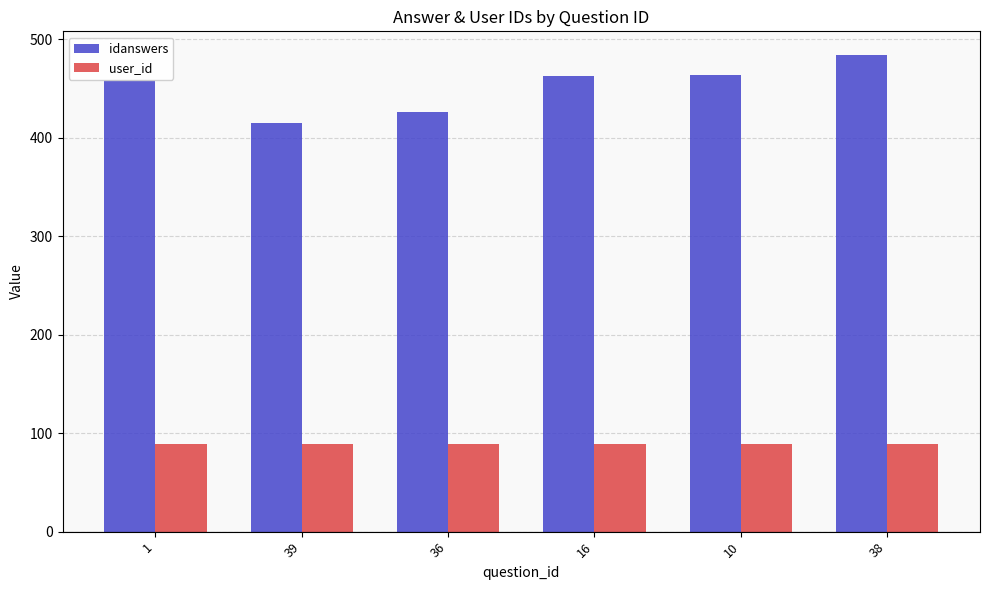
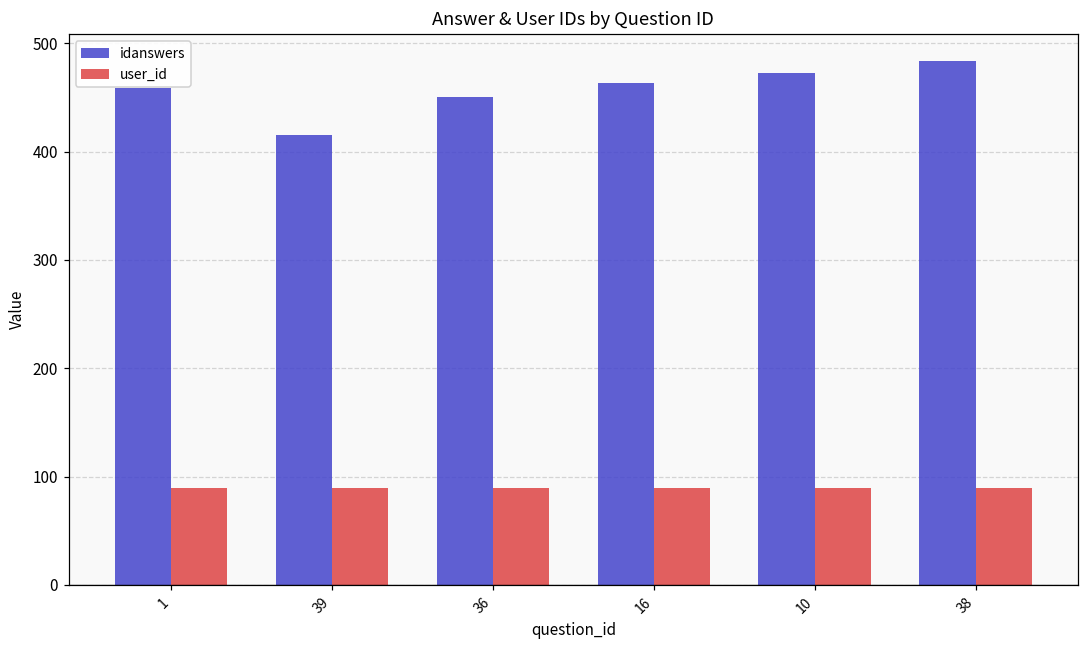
idanswers, 36: 430 -> 450
idanswers, 10: 460 -> 470
